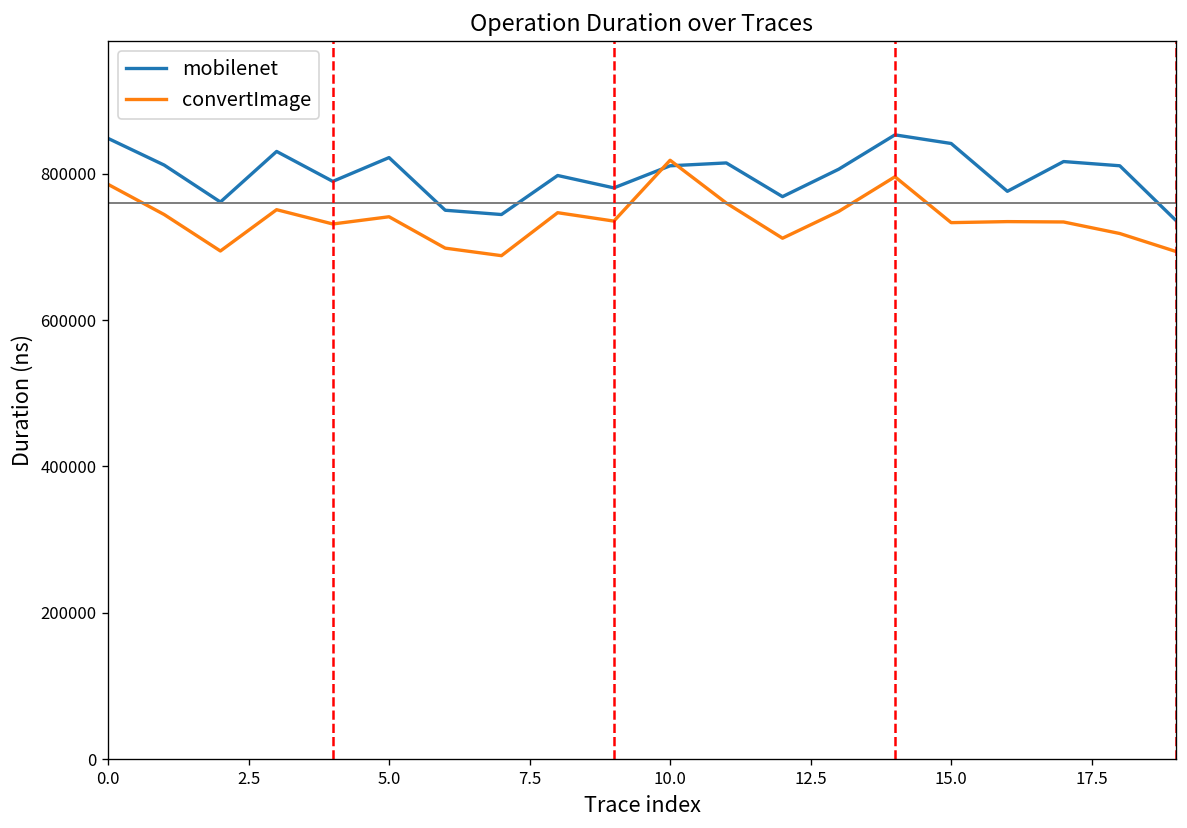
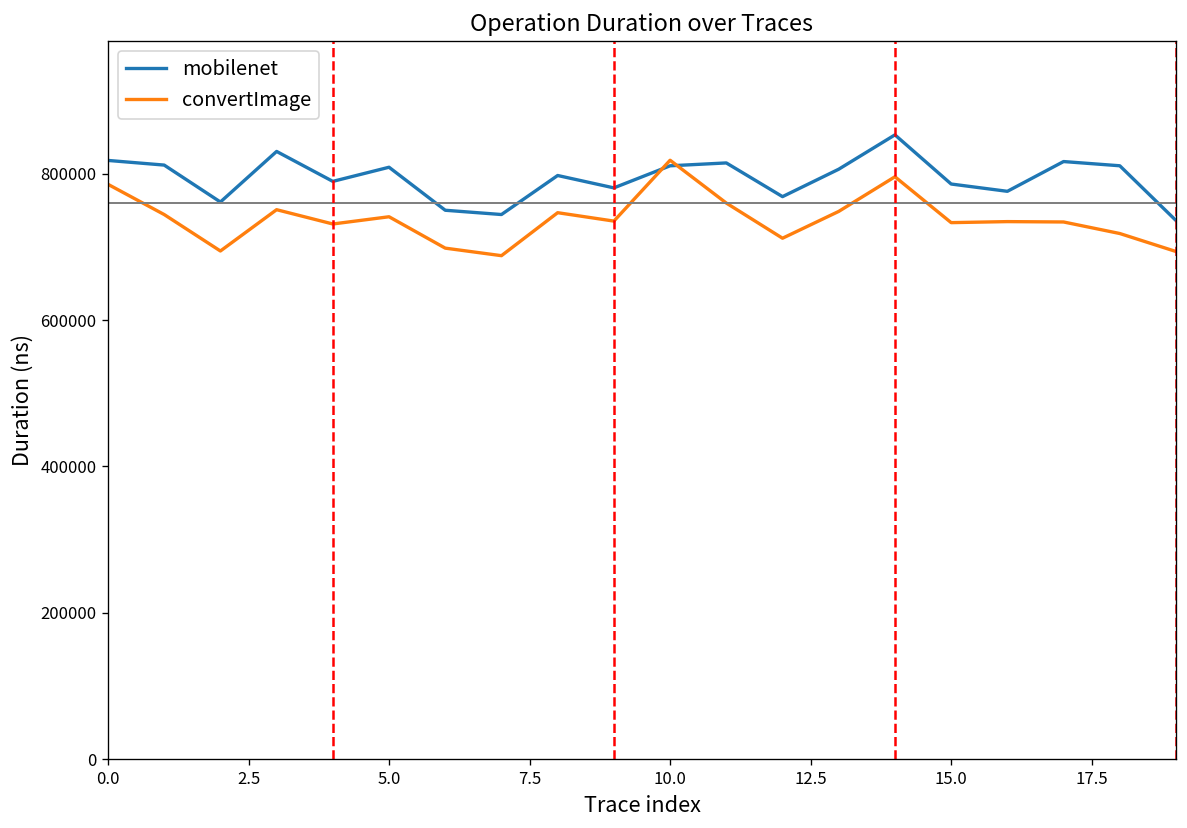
mobilenet, 0.0: 850000 -> 820000
mobilenet, 5.0: 820000 -> 810000
mobilenet, 15.0: 840000 -> 790000
